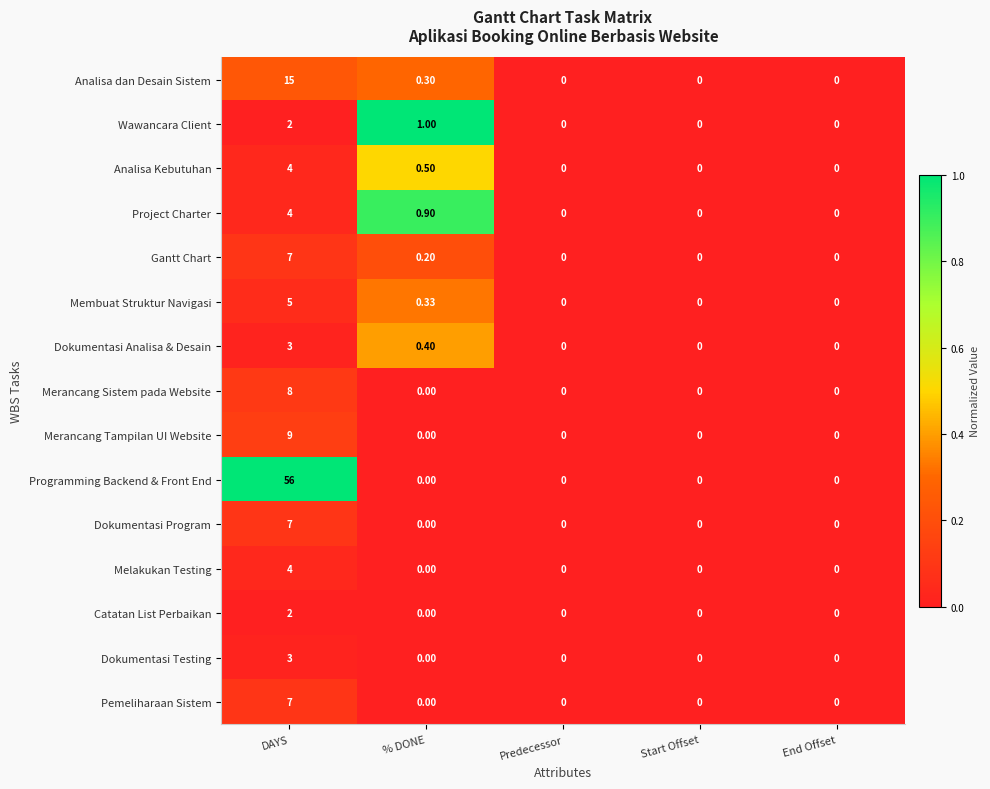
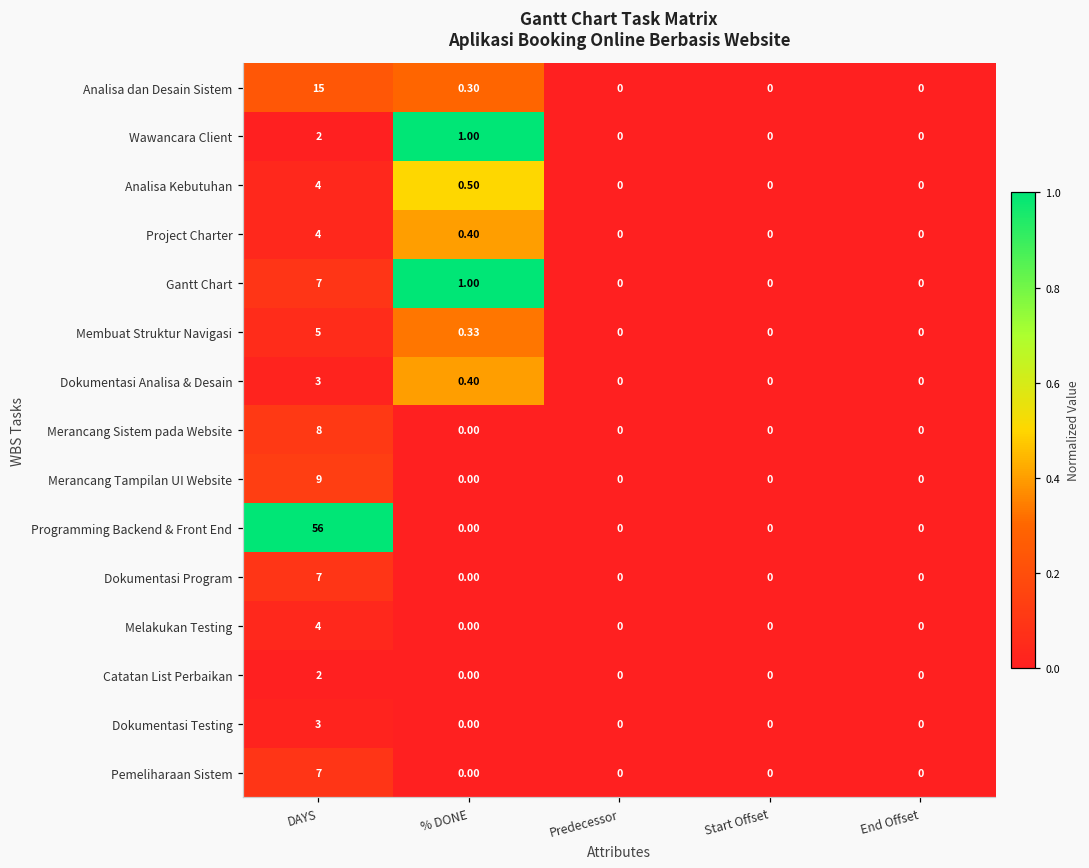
Project Charter, % DONE: 0.90 -> 0.40
Gantt Chart, % DONE: 0.20 -> 1.00
